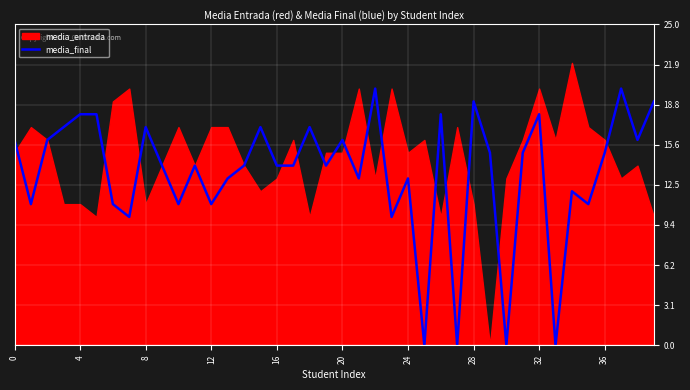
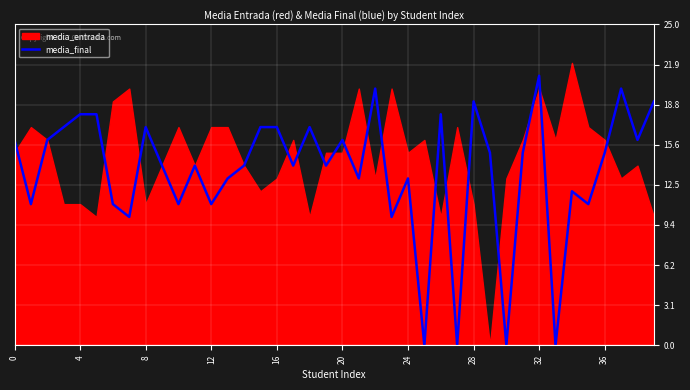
media_final, 16: 14 -> 17
media_final, 32: 18 -> 21
